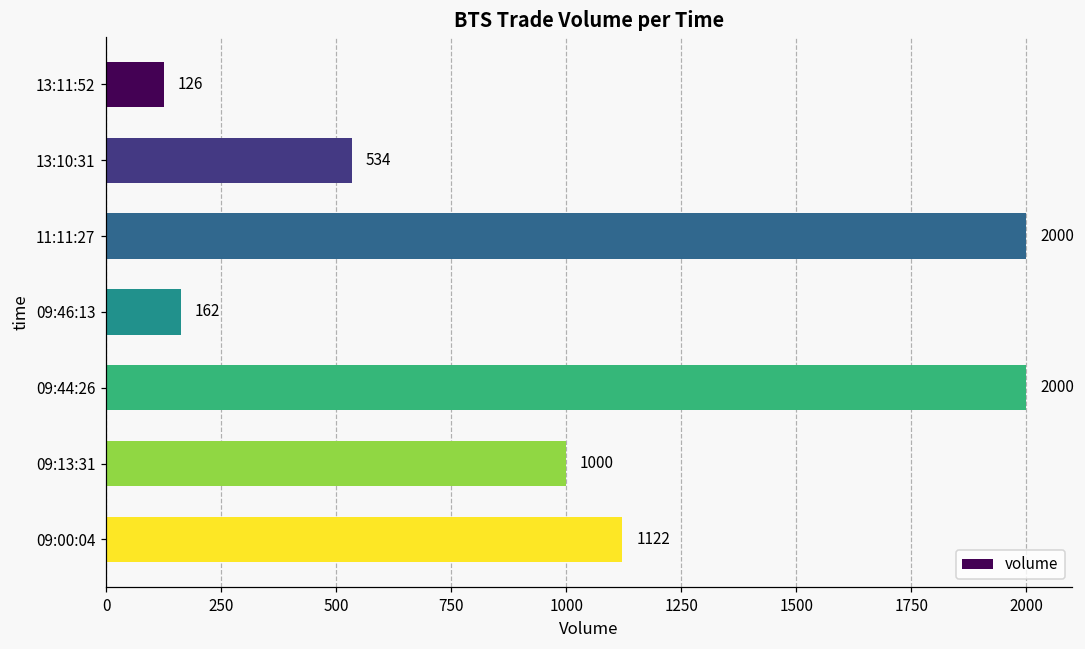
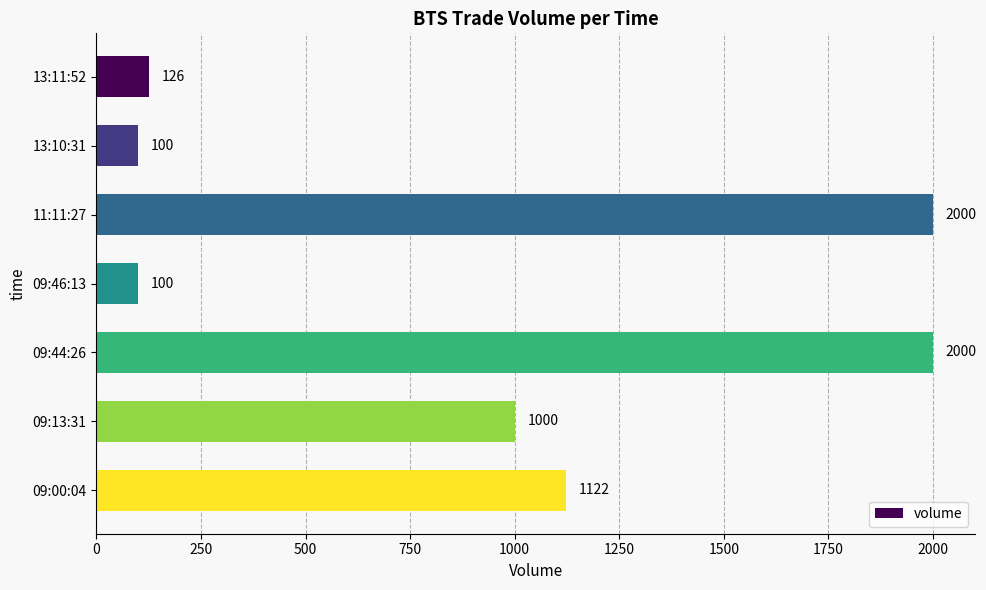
13:10:31: 534 -> 100
09:46:13: 162 -> 100
